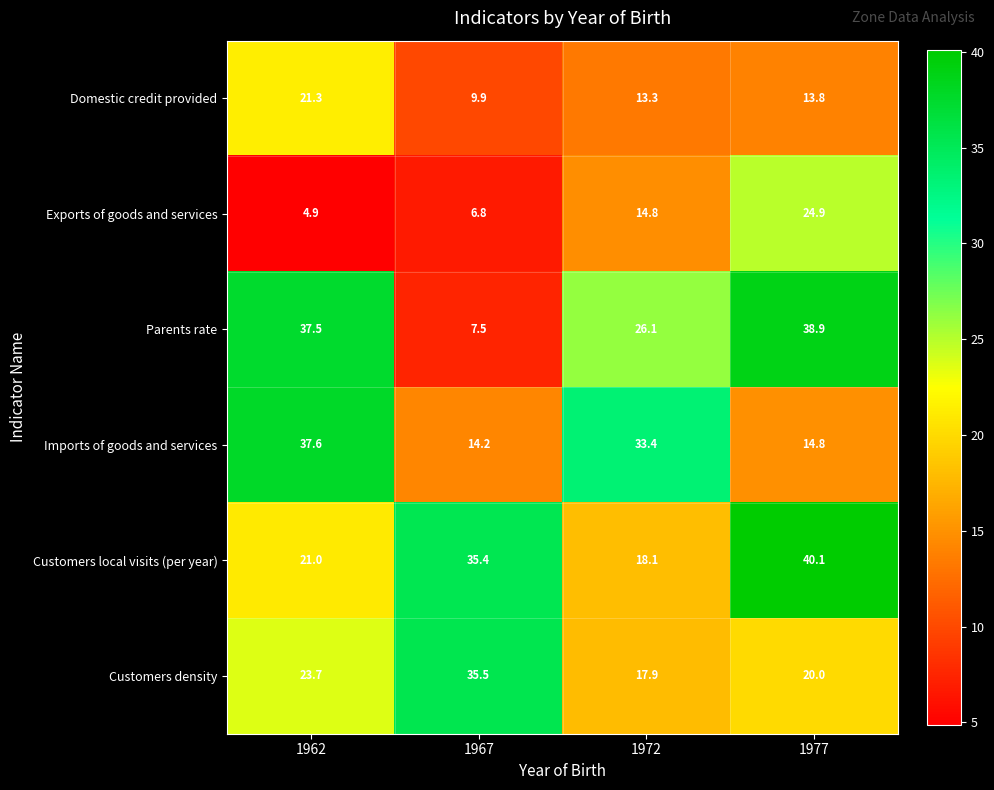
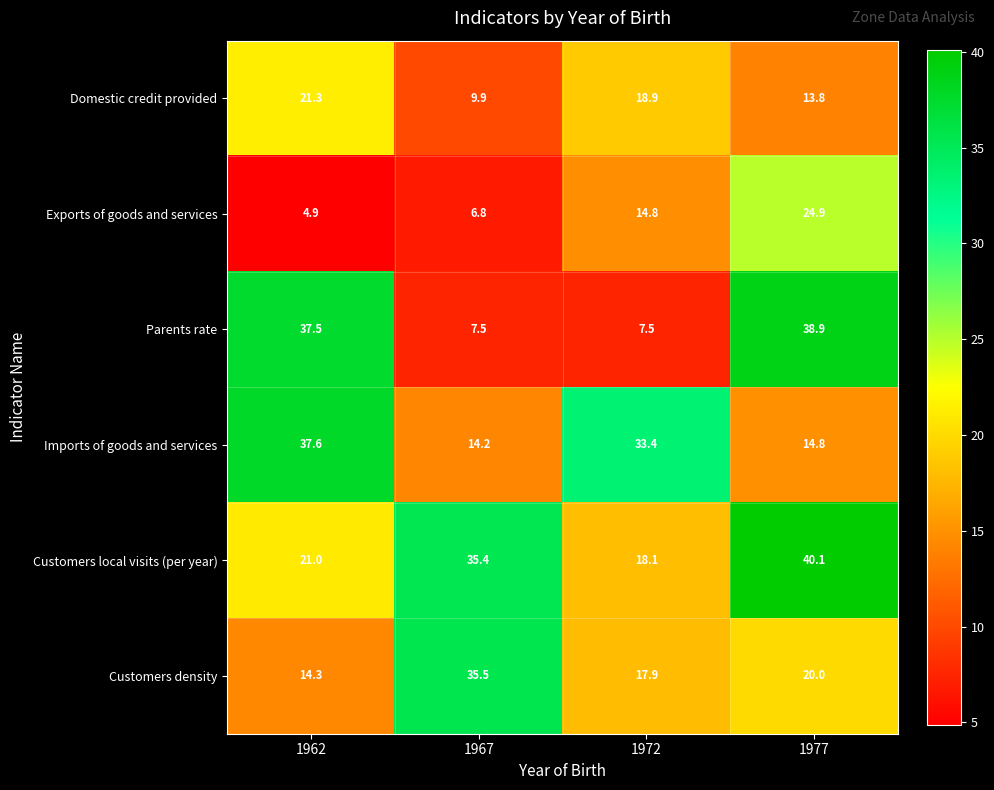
Domestic credit provided, 1972: 13.3 -> 18.9
Parents rate, 1972: 26.1 -> 7.5
Customers density, 1962: 23.7 -> 14.3
